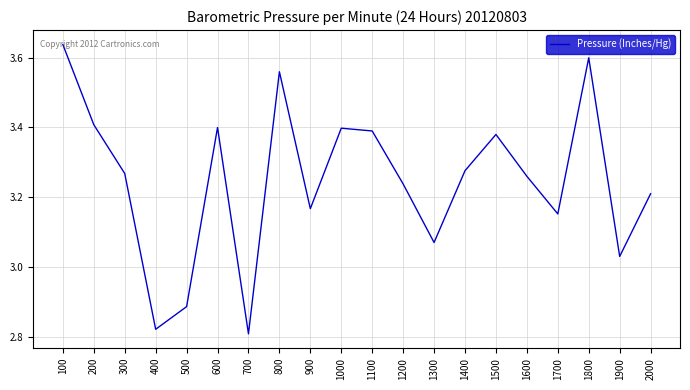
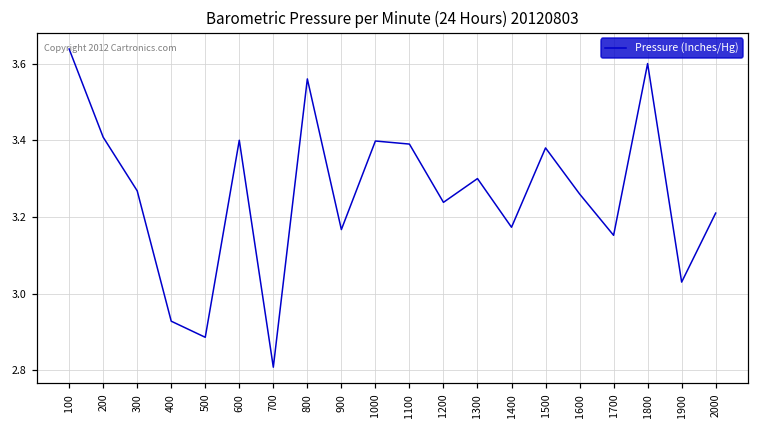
400: 2.82 -> 2.93
1300: 3.07 -> 3.30
1400: 3.28 -> 3.17
